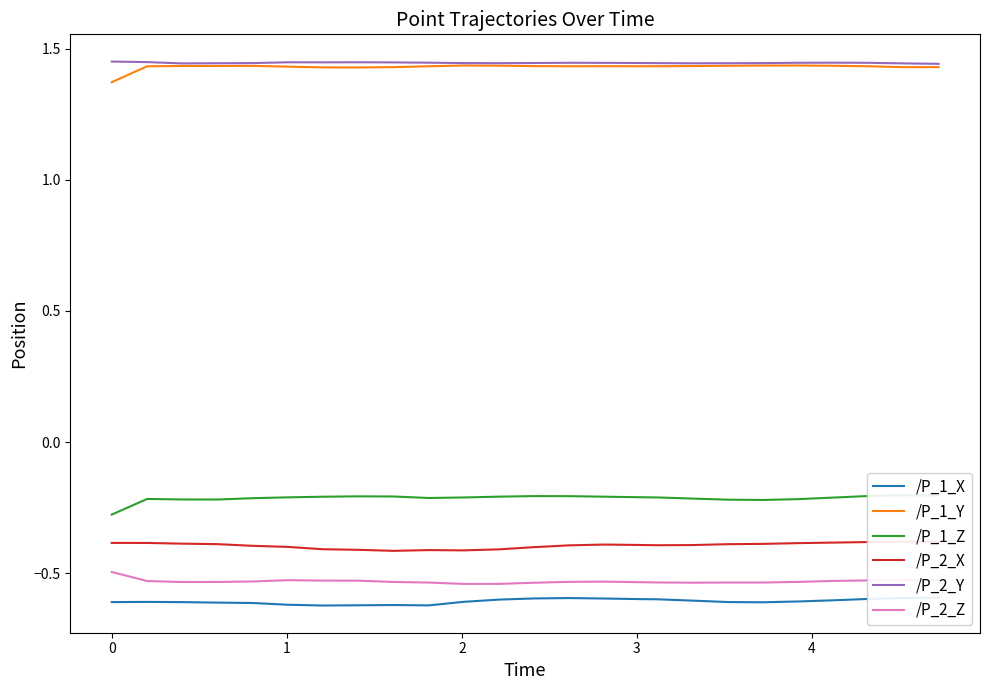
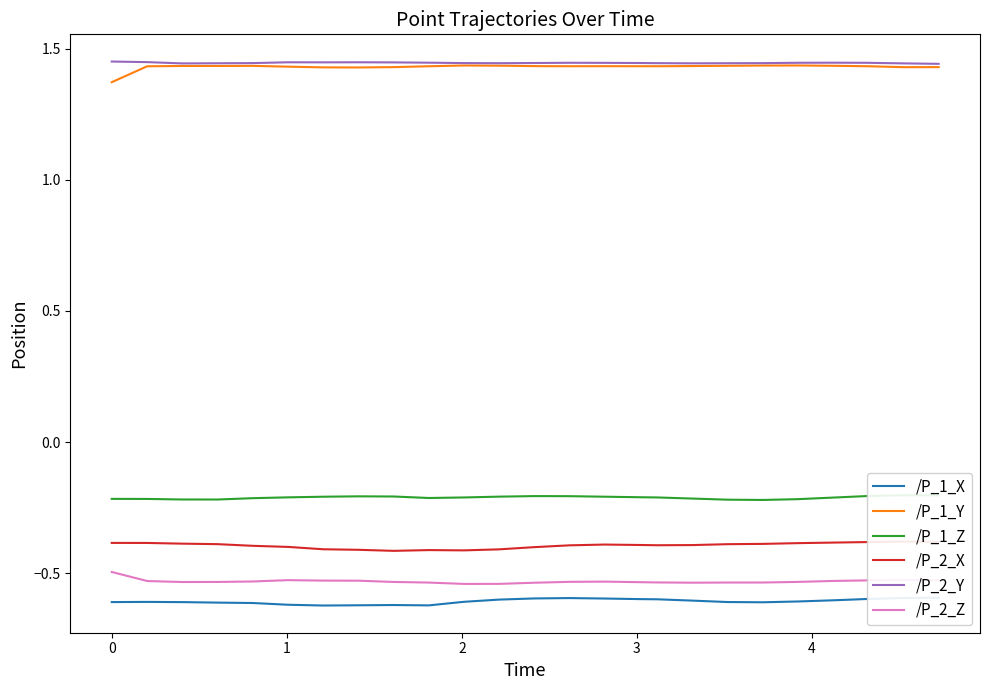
/P_1_Z, 0: -0.28 -> -0.22
